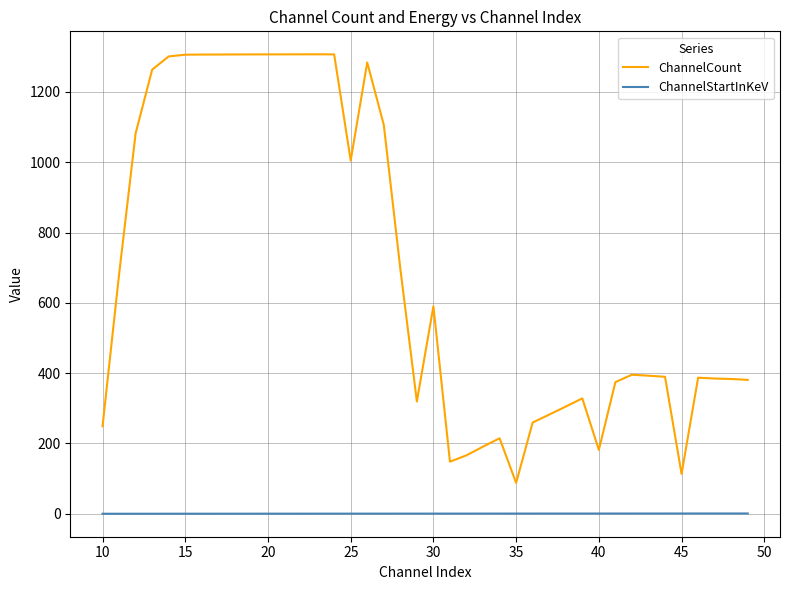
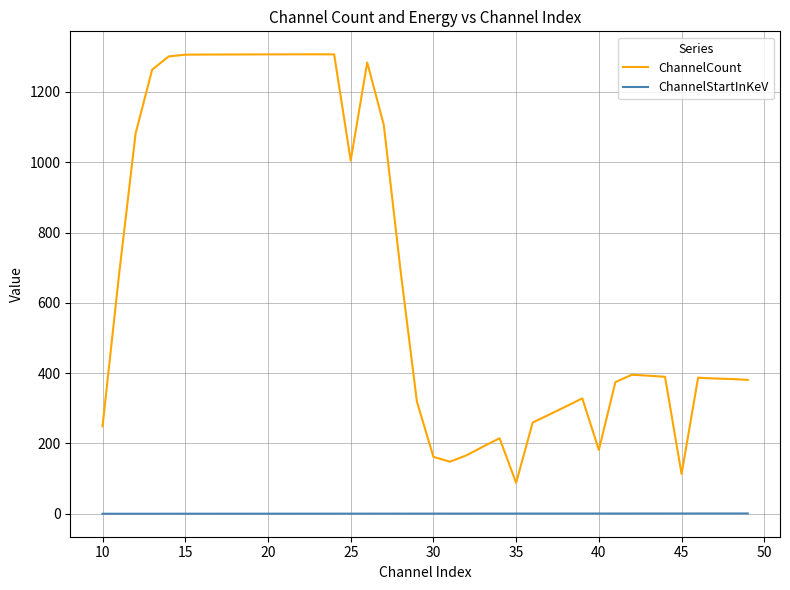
ChannelCount, 30: 590 -> 160
